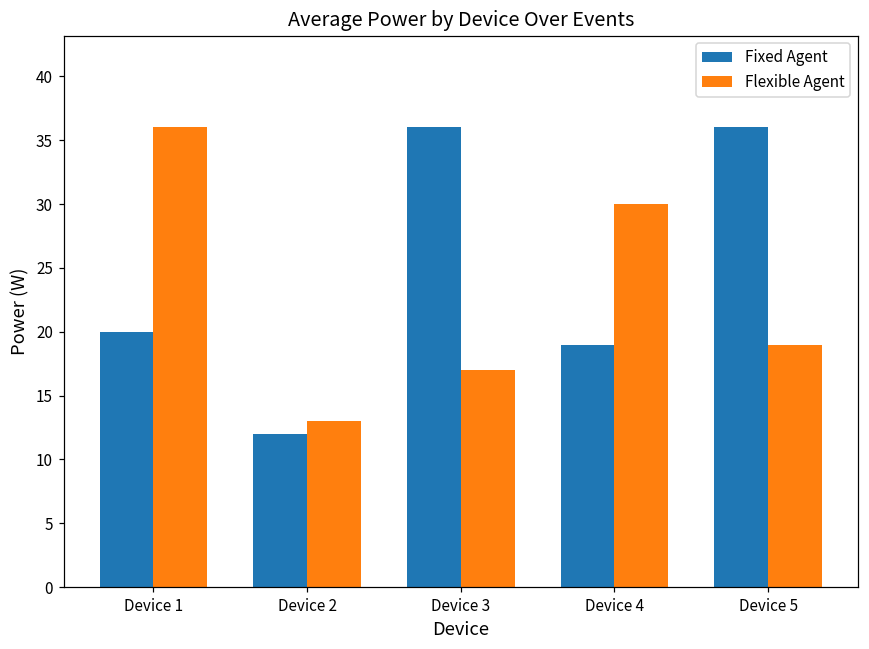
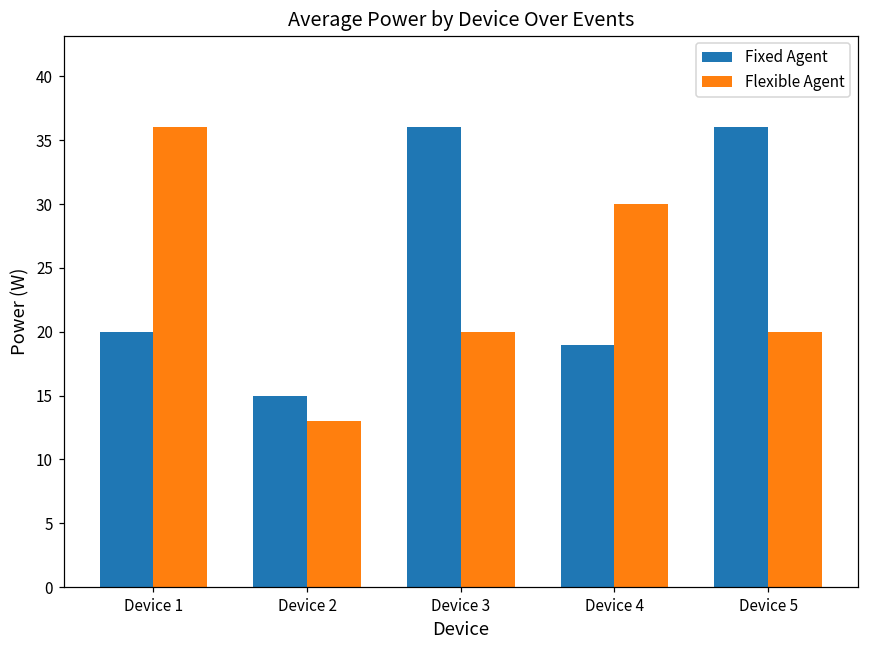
Fixed Agent, Device 2: 12 -> 15
Flexible Agent, Device 3: 17 -> 20
Flexible Agent, Device 5: 19 -> 20
